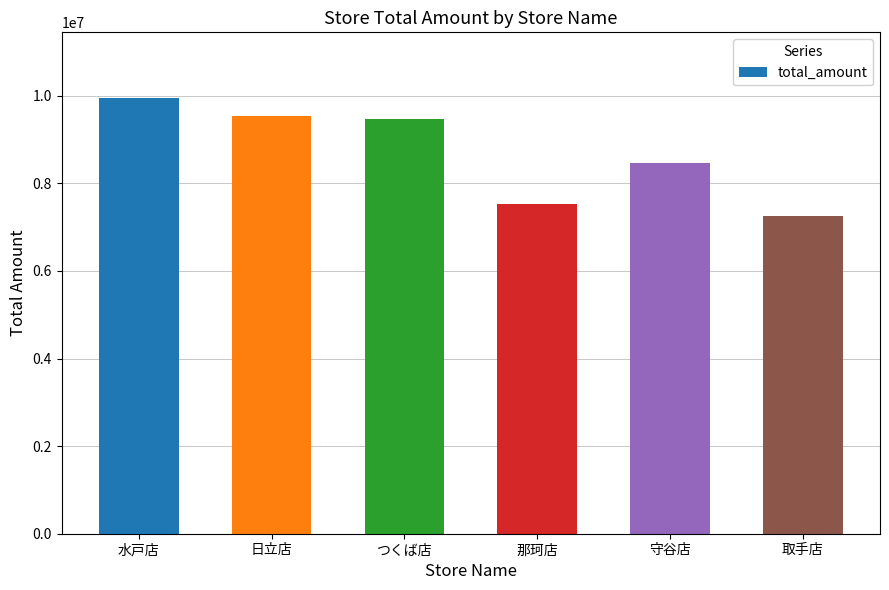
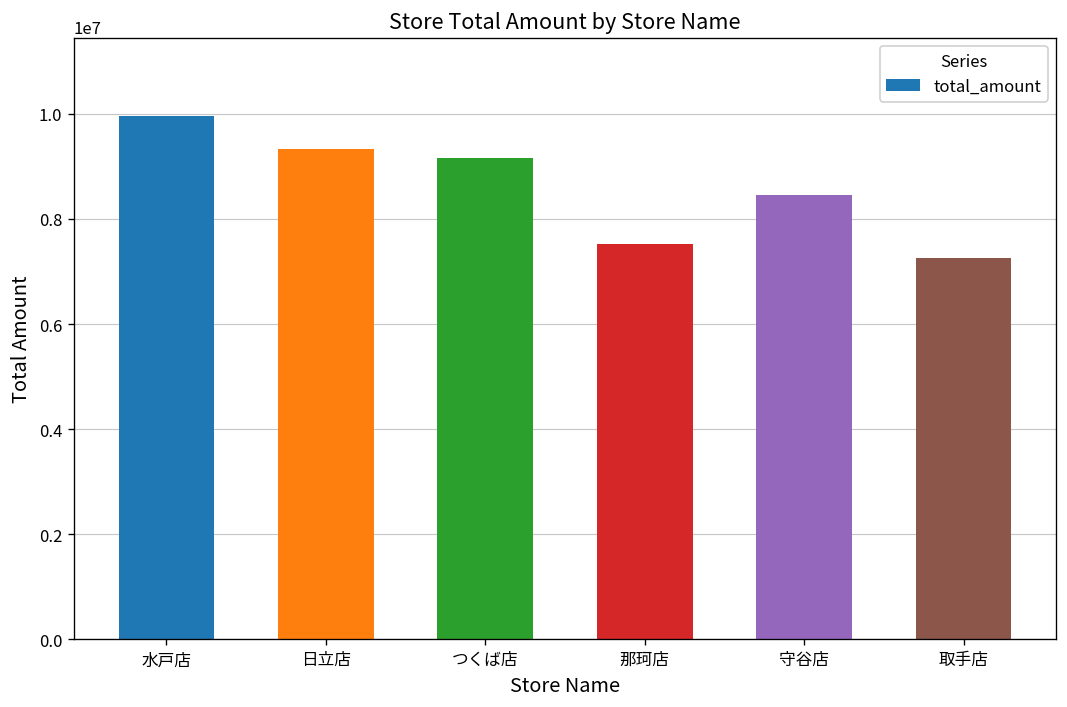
日立店: 9500000 -> 9300000
つくば店: 9500000 -> 9200000
